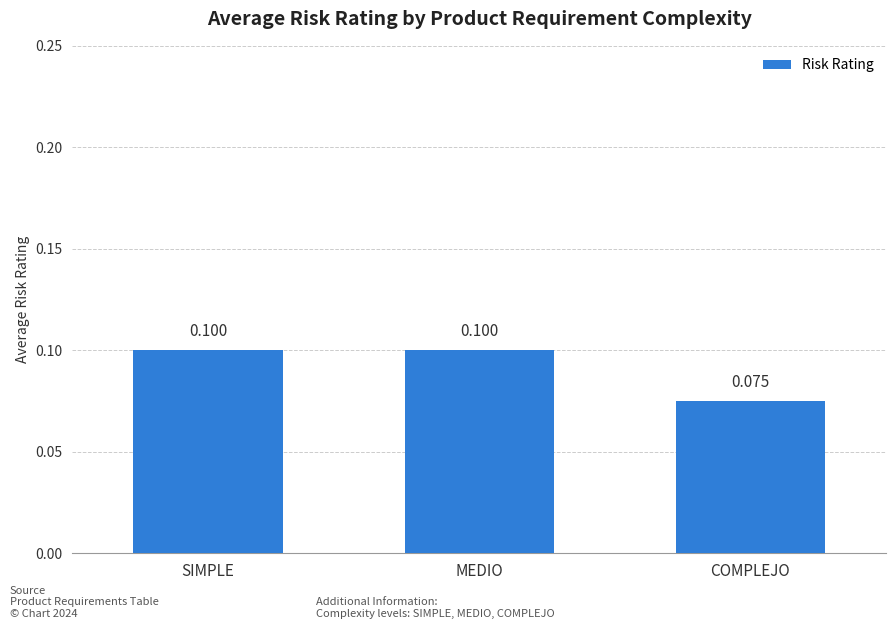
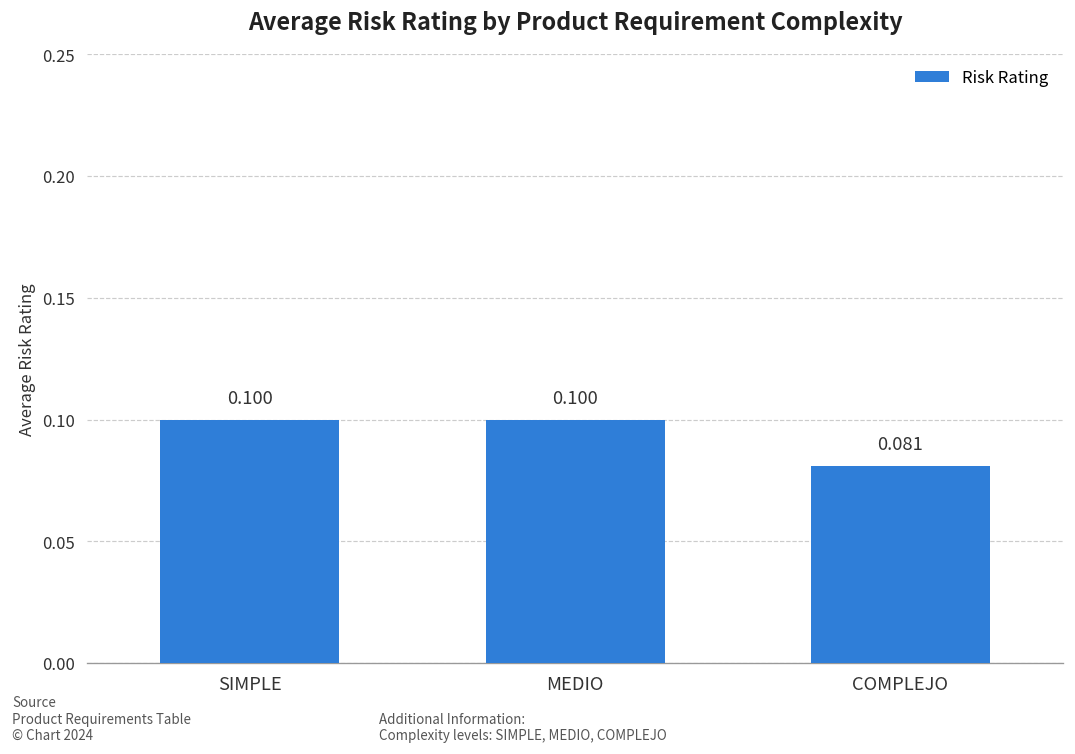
COMPLEJO: 0.075 -> 0.081
